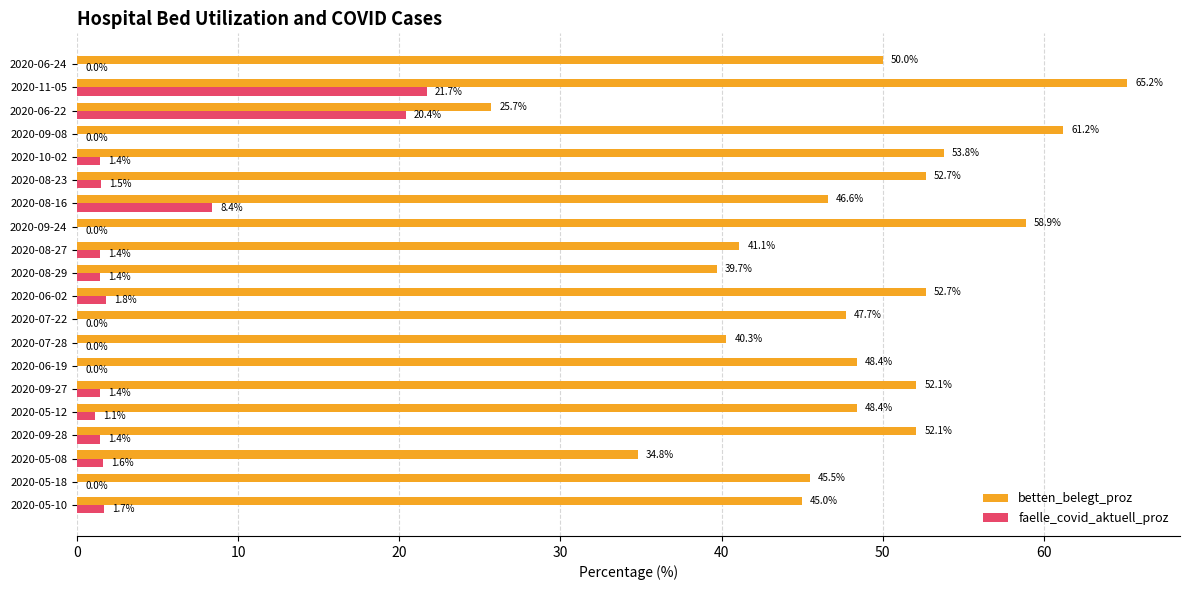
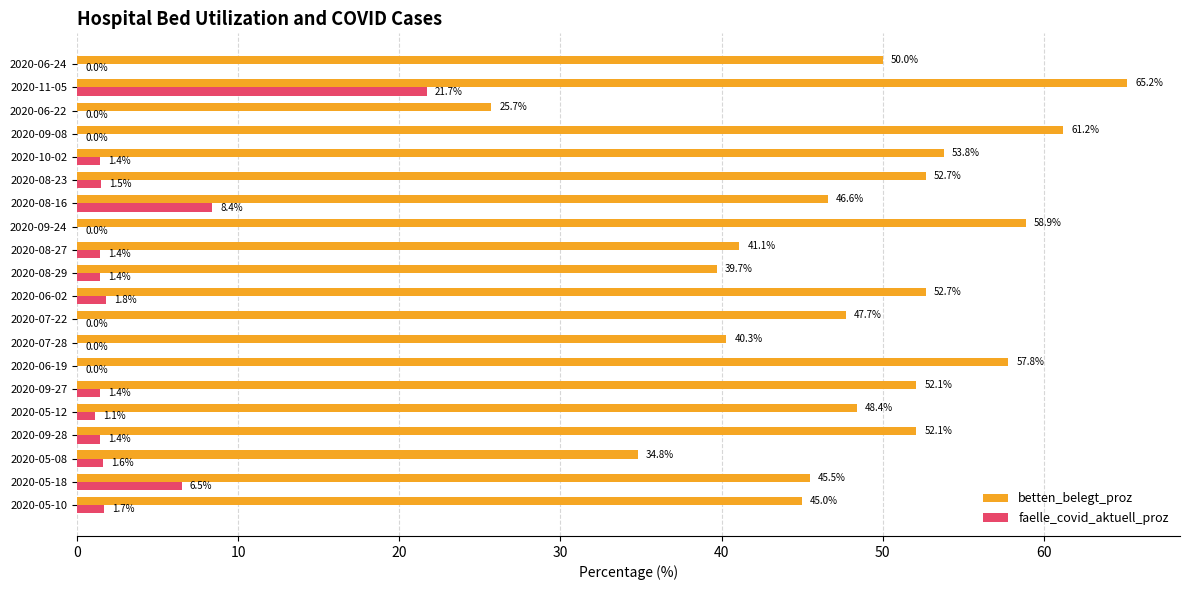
faelle_covid_aktuell_proz, 2020-06-22: 20.4% -> 0.0%
betten_belegt_proz, 2020-06-19: 48.4% -> 57.8%
faelle_covid_aktuell_proz, 2020-05-18: 0.0% -> 6.5%
